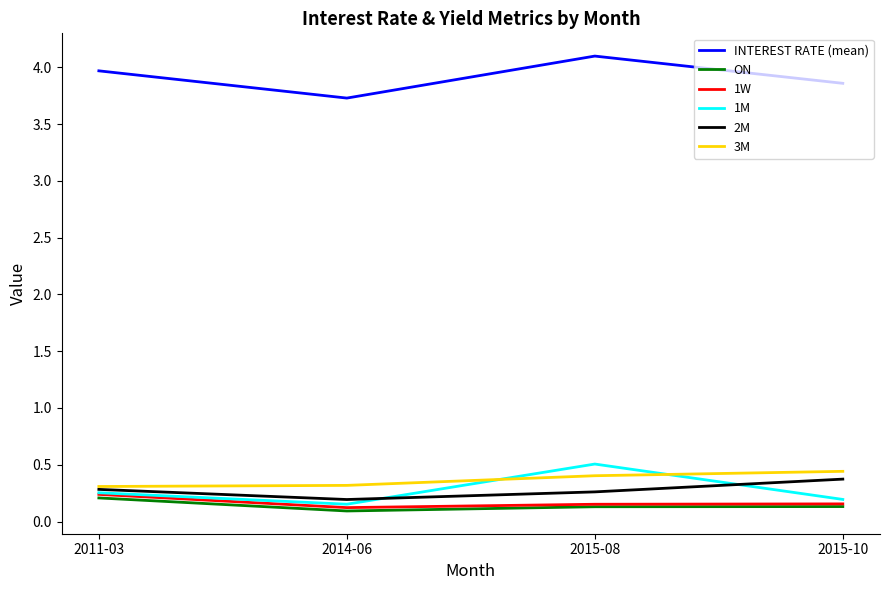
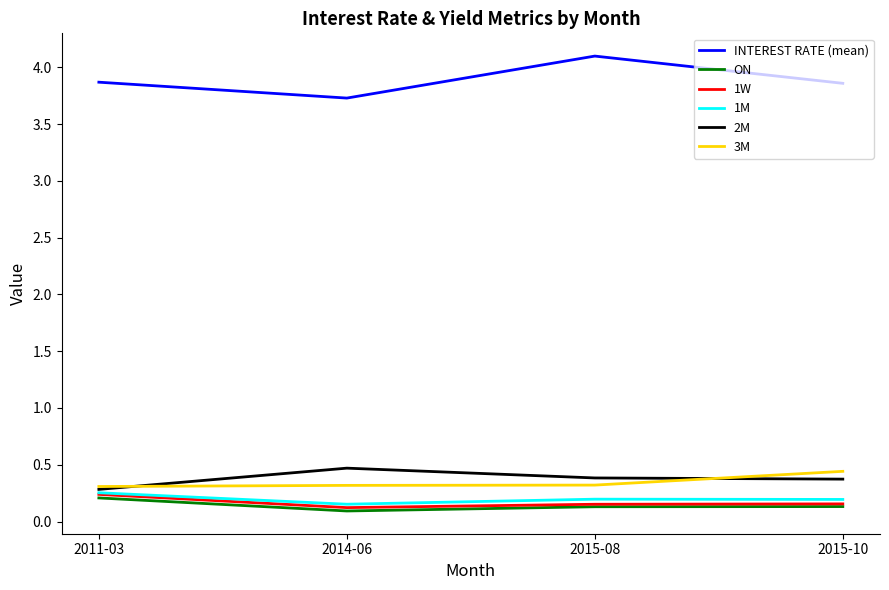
INTEREST RATE (mean), 2011-03: 3.97 -> 3.87
2M, 2014-06: 0.19 -> 0.47
1M, 2015-08: 0.51 -> 0.20
2M, 2015-08: 0.26 -> 0.38
3M, 2015-08: 0.40 -> 0.32
